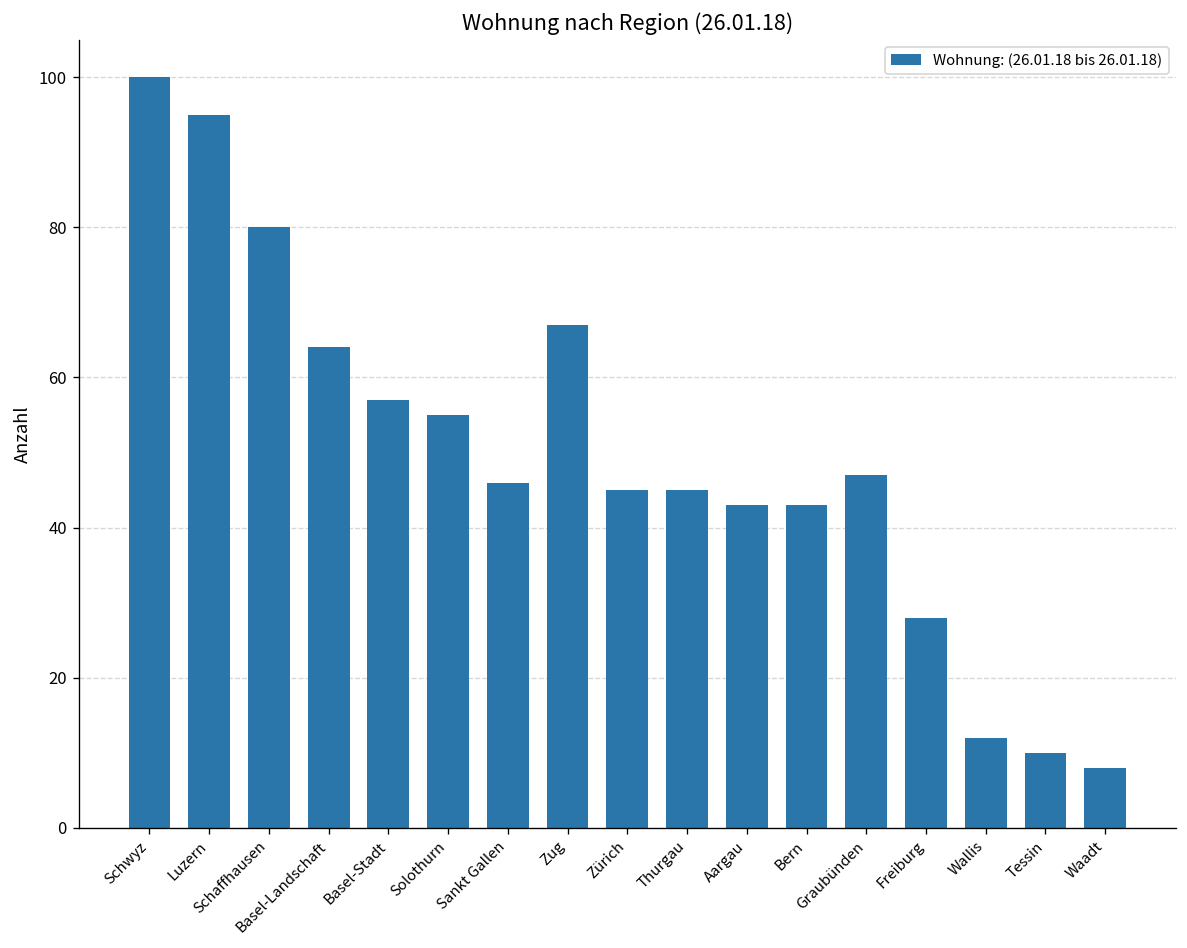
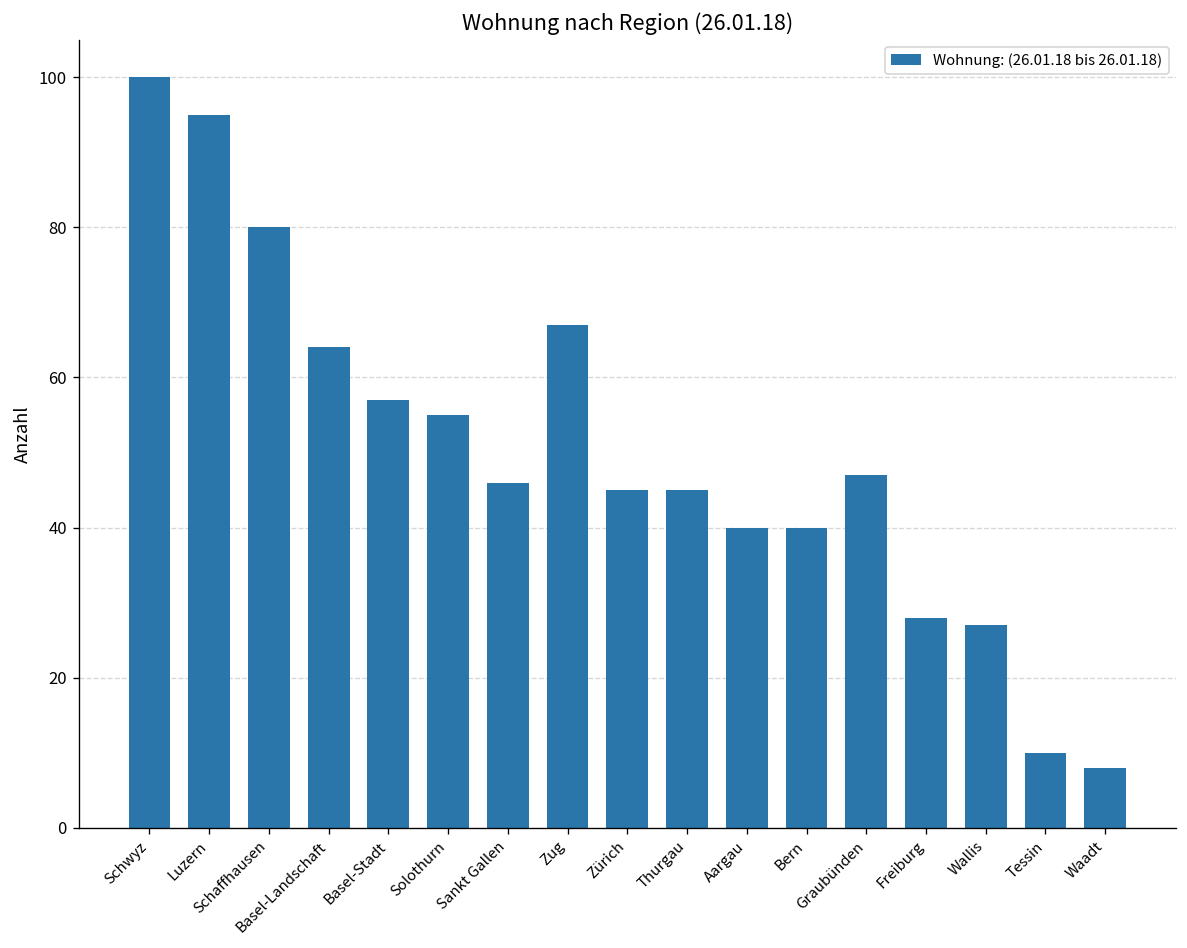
Aargau: 43 -> 40
Bern: 43 -> 40
Wallis: 12 -> 27
